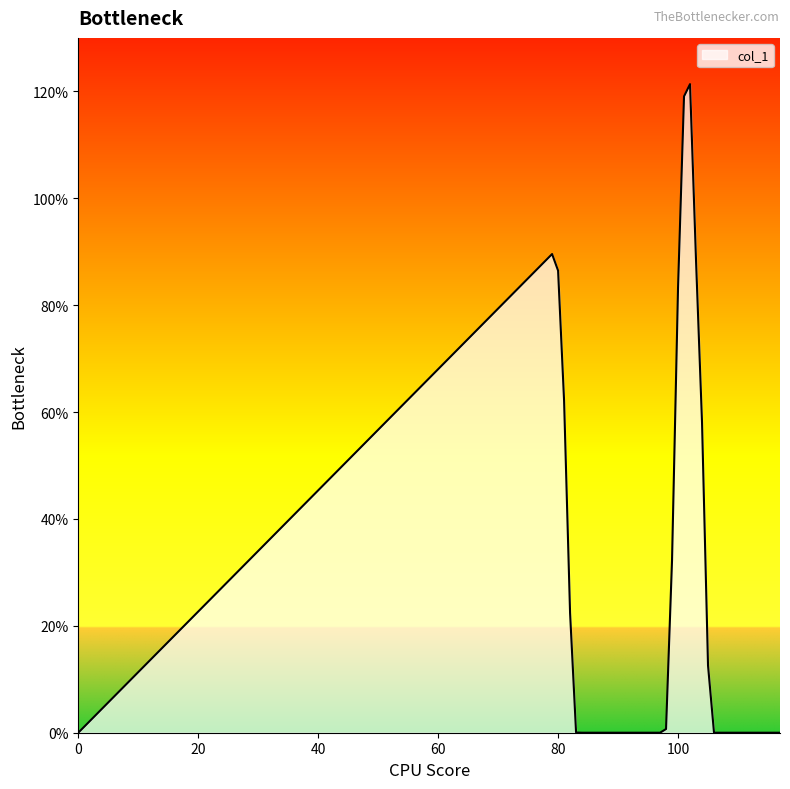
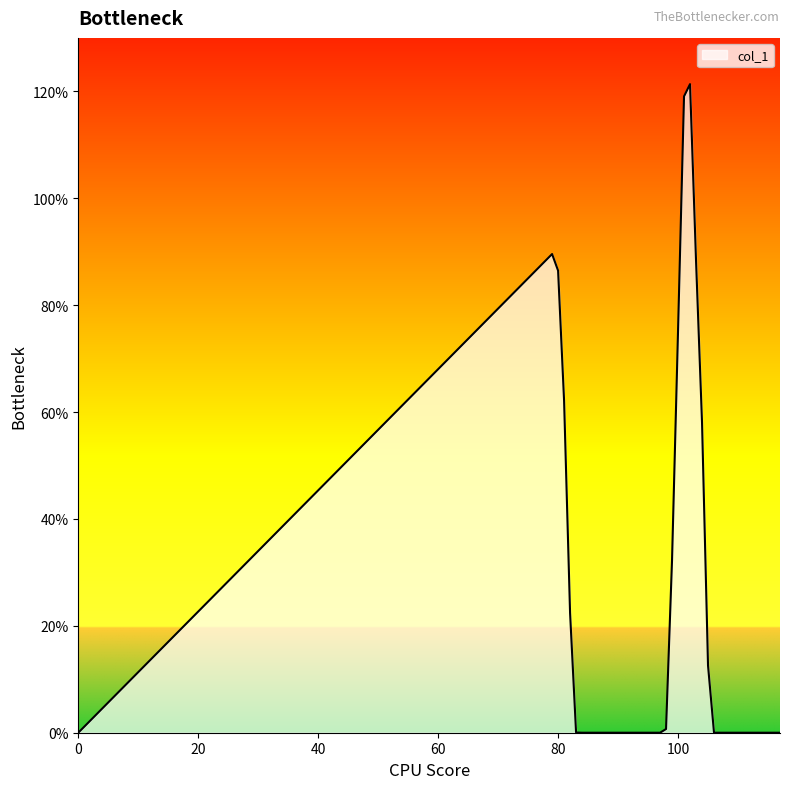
100: 83% -> 75%
